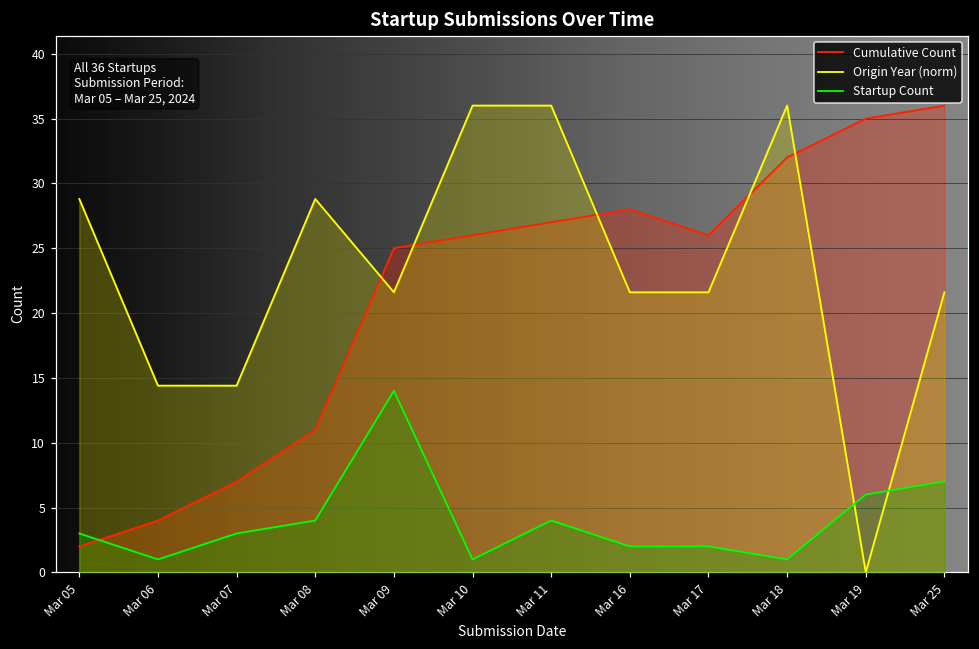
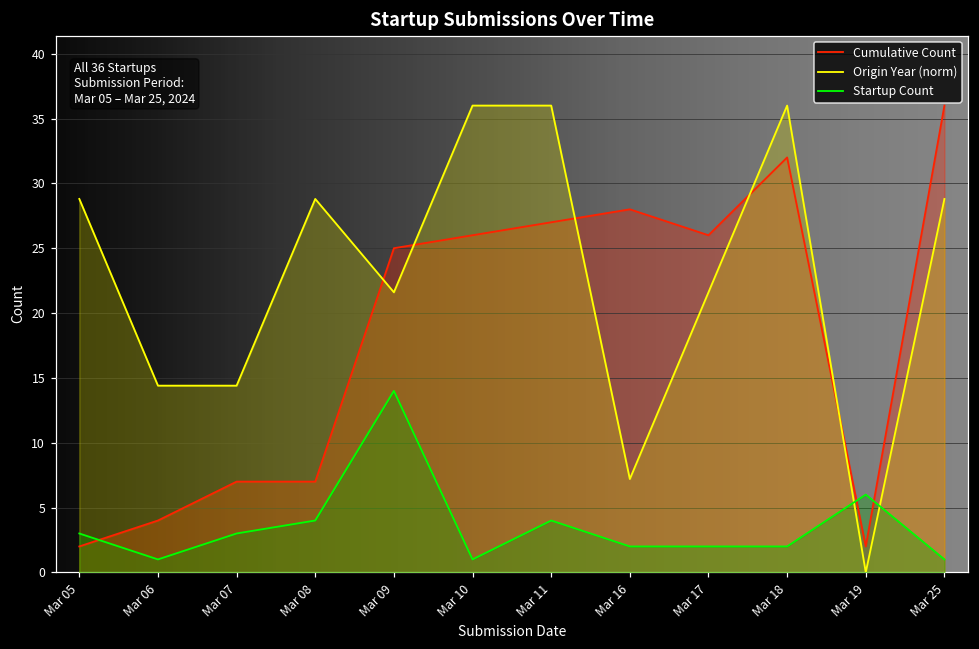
Cumulative Count, Mar 08: 11 -> 7
Origin Year (norm), Mar 16: 21.6 -> 7.2
Startup Count, Mar 18: 1 -> 2
Cumulative Count, Mar 19: 35 -> 2
Origin Year (norm), Mar 25: 21.6 -> 28.8
Startup Count, Mar 25: 7 -> 1
